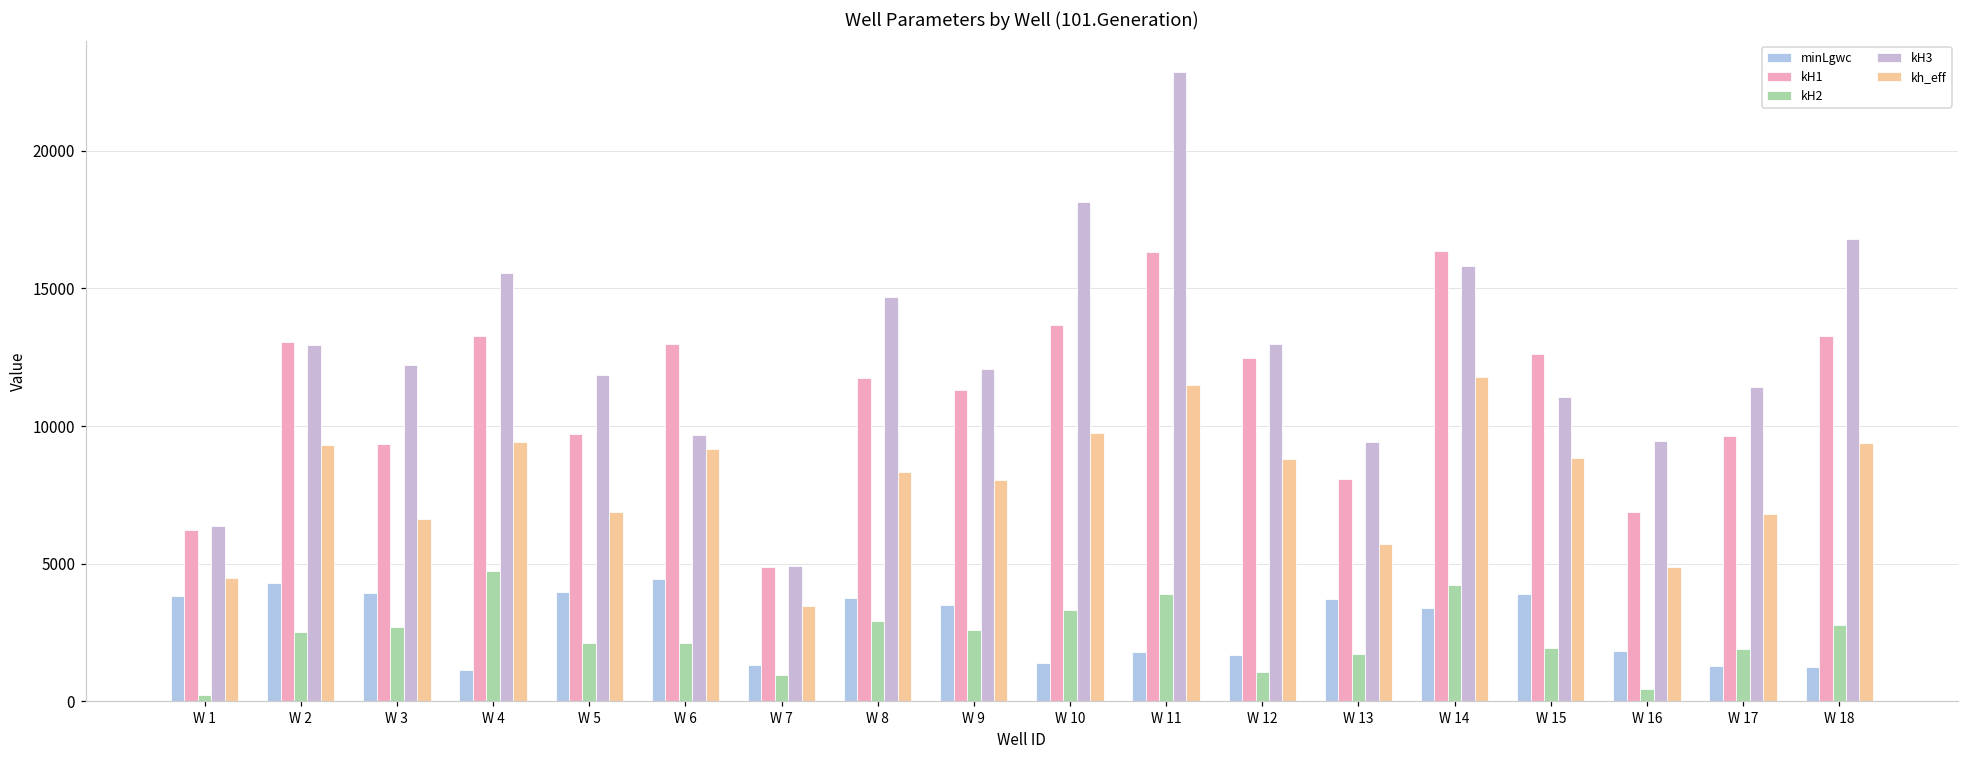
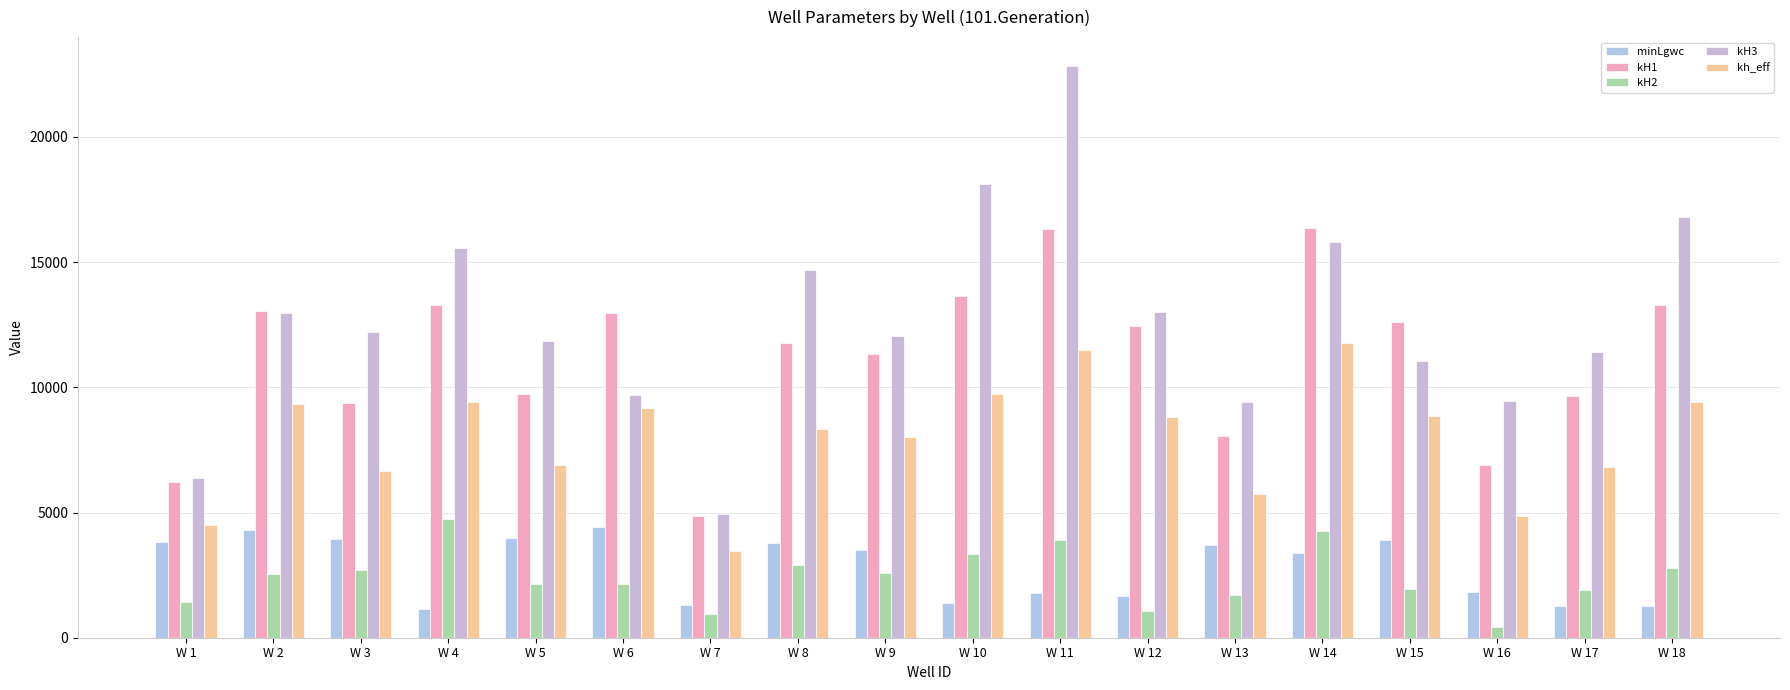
kH2, W 1: 200 -> 1400
